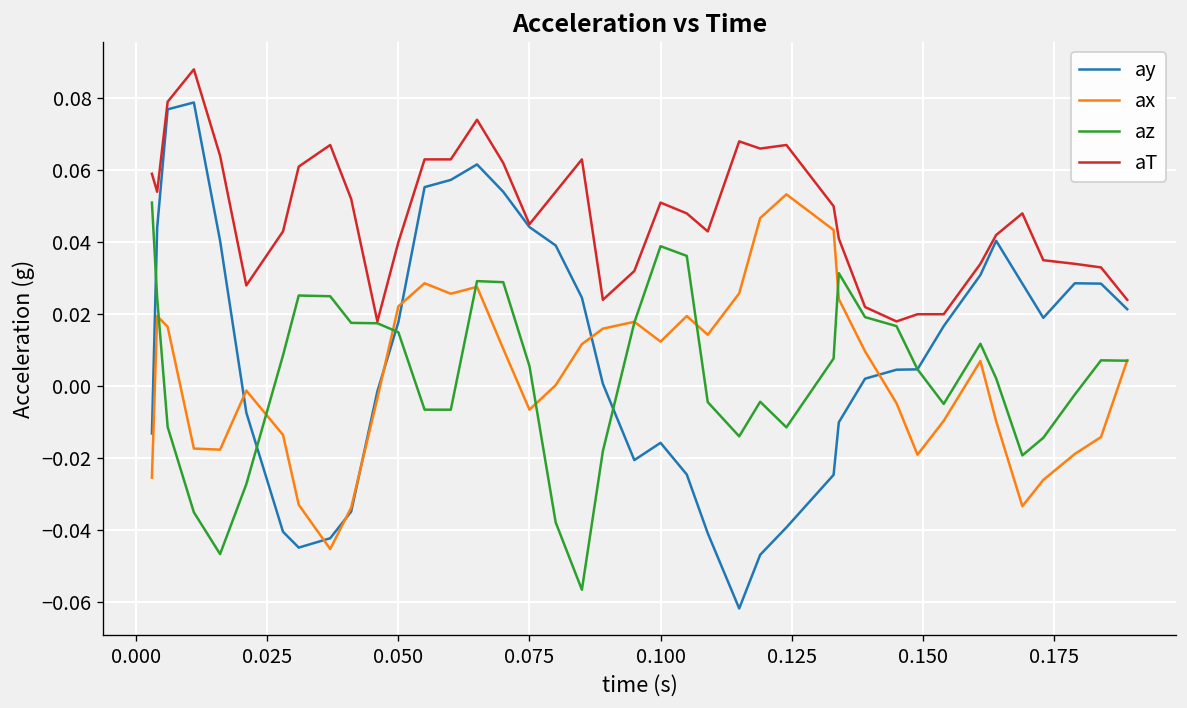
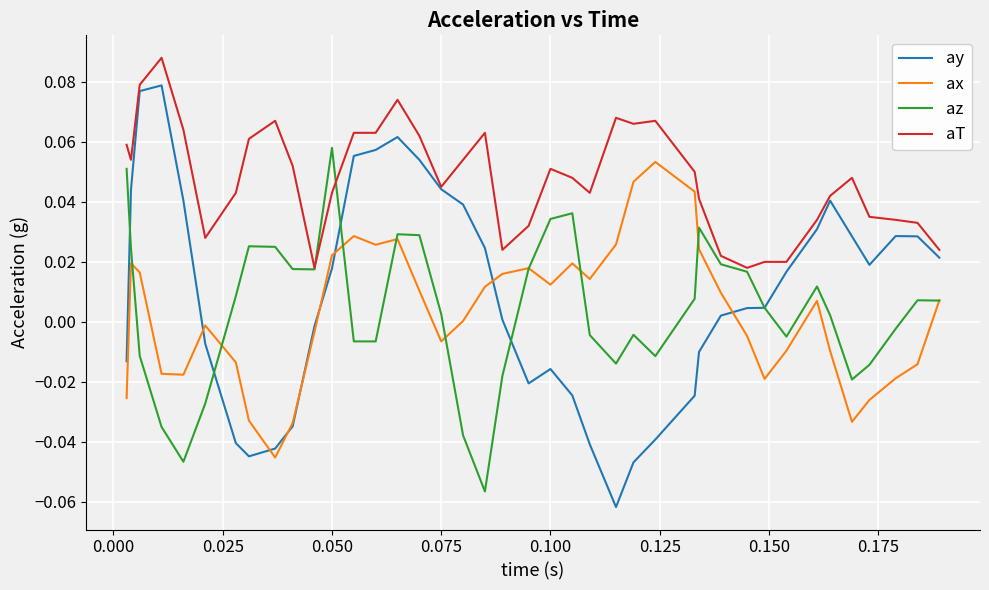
az, 0.050: 0.015 -> 0.058
aT, 0.050: 0.040 -> 0.043
az, 0.075: 0.006 -> 0.003
az, 0.100: 0.039 -> 0.034
